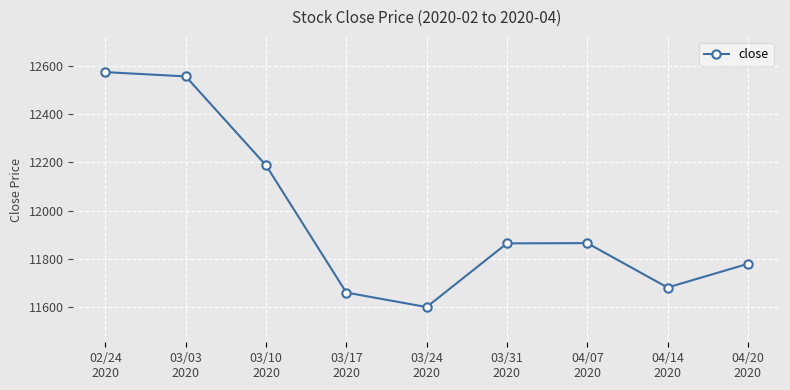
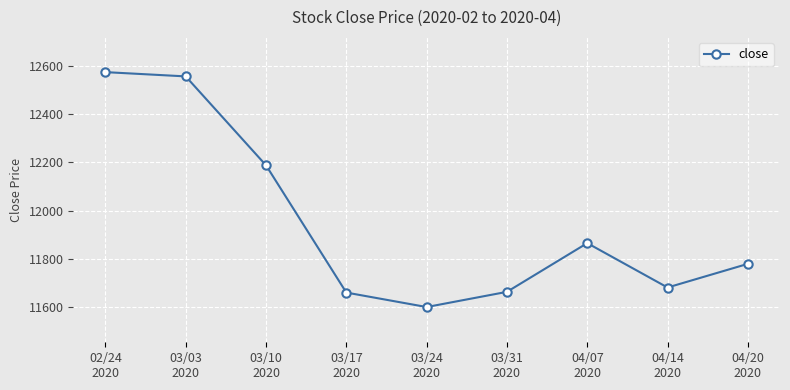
03/31 2020: 11860 -> 11660
